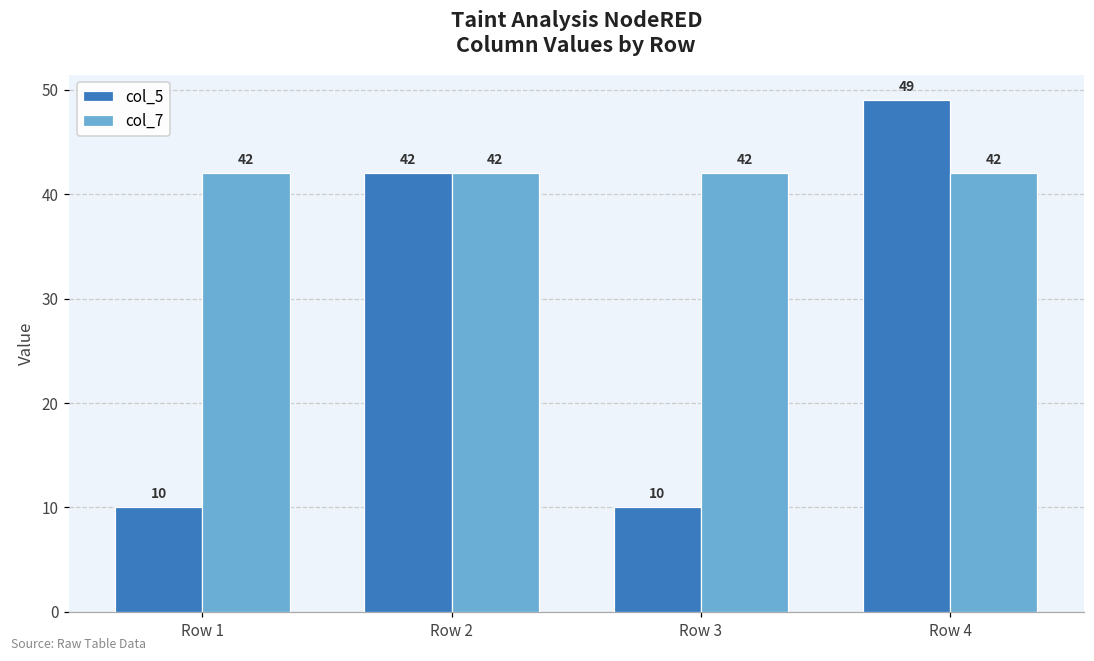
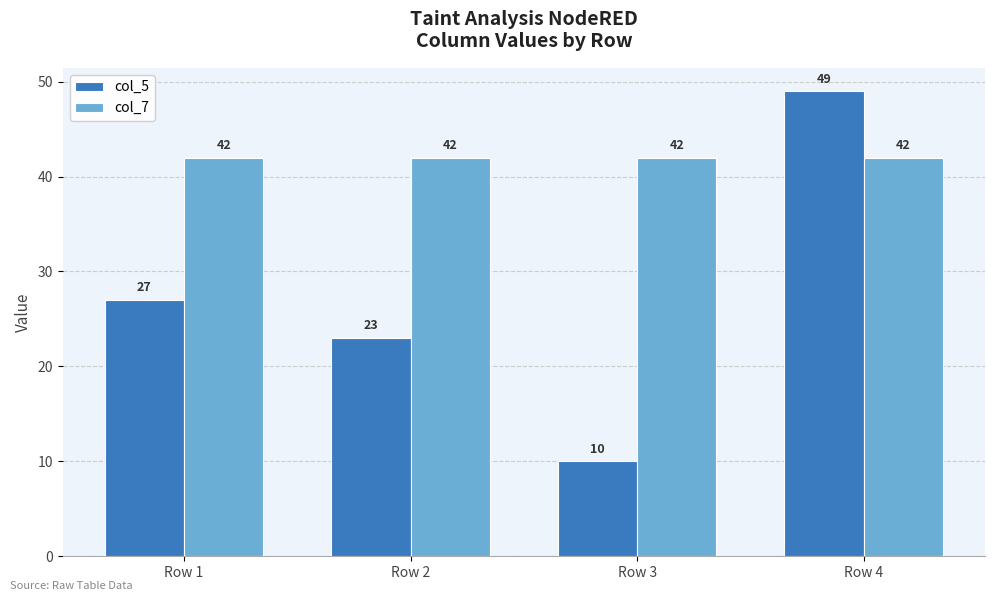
col_5, Row 1: 10 -> 27
col_5, Row 2: 42 -> 23
